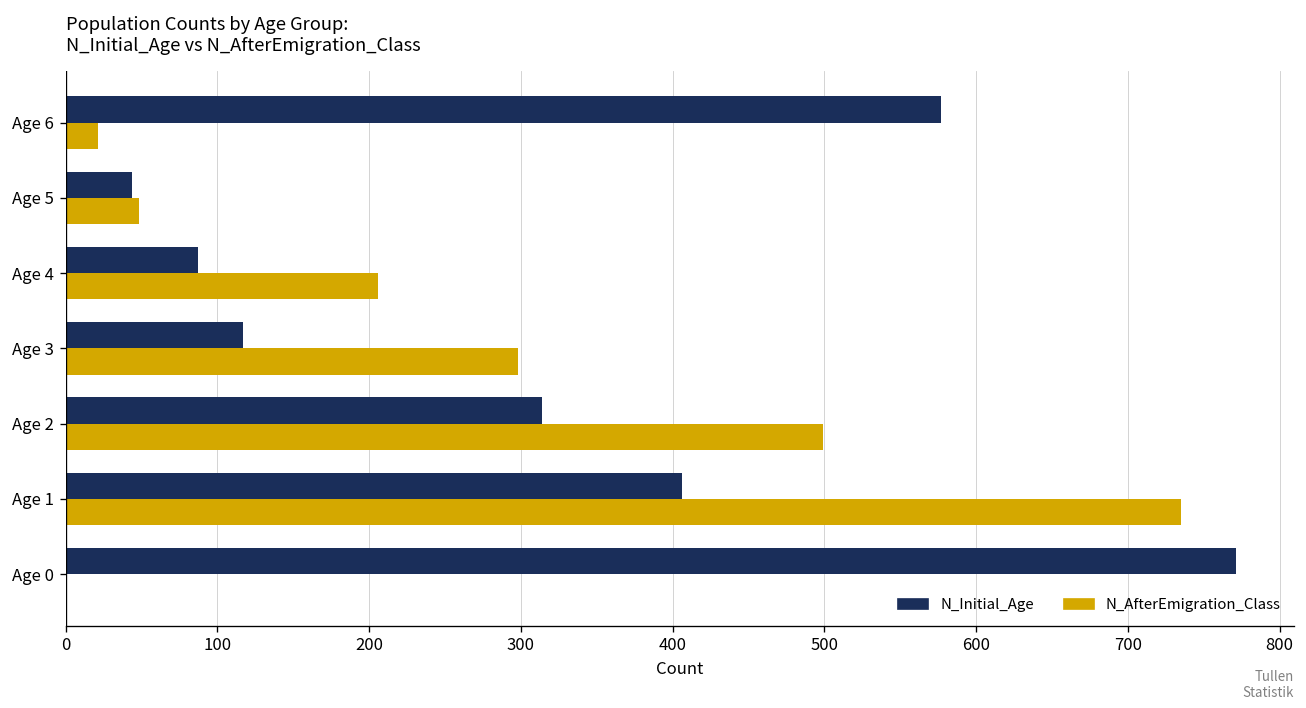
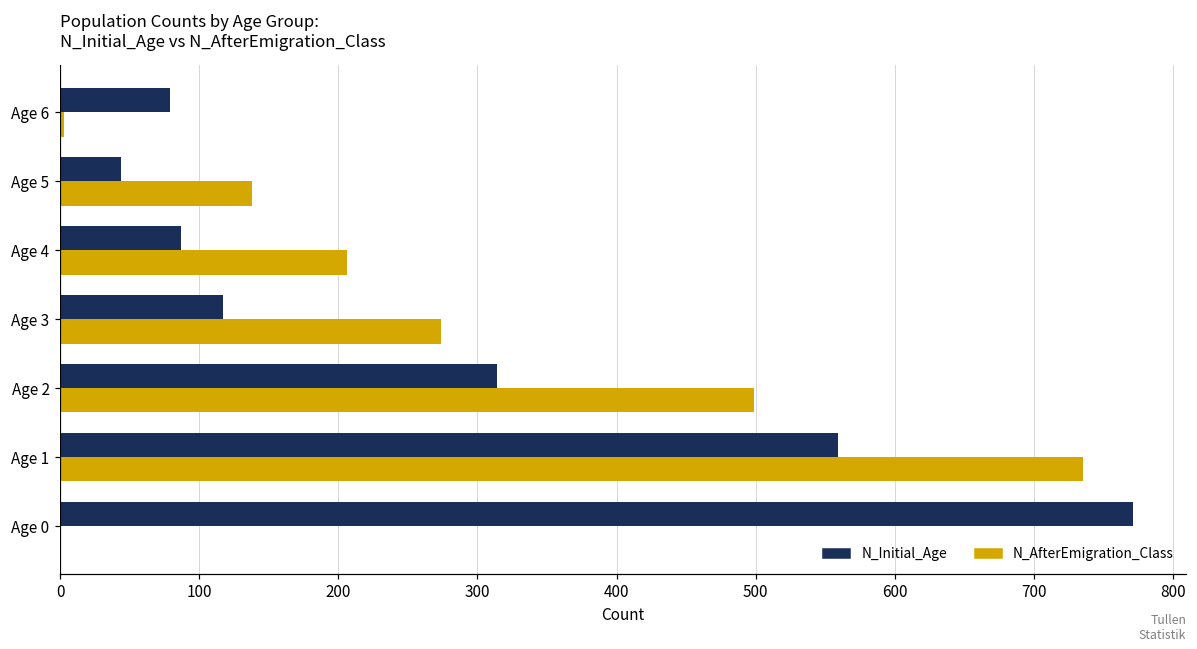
N_Initial_Age, Age 6: 577 -> 79
N_AfterEmigration_Class, Age 6: 21 -> 3
N_AfterEmigration_Class, Age 5: 48 -> 138
N_AfterEmigration_Class, Age 3: 298 -> 274
N_Initial_Age, Age 1: 406 -> 559
